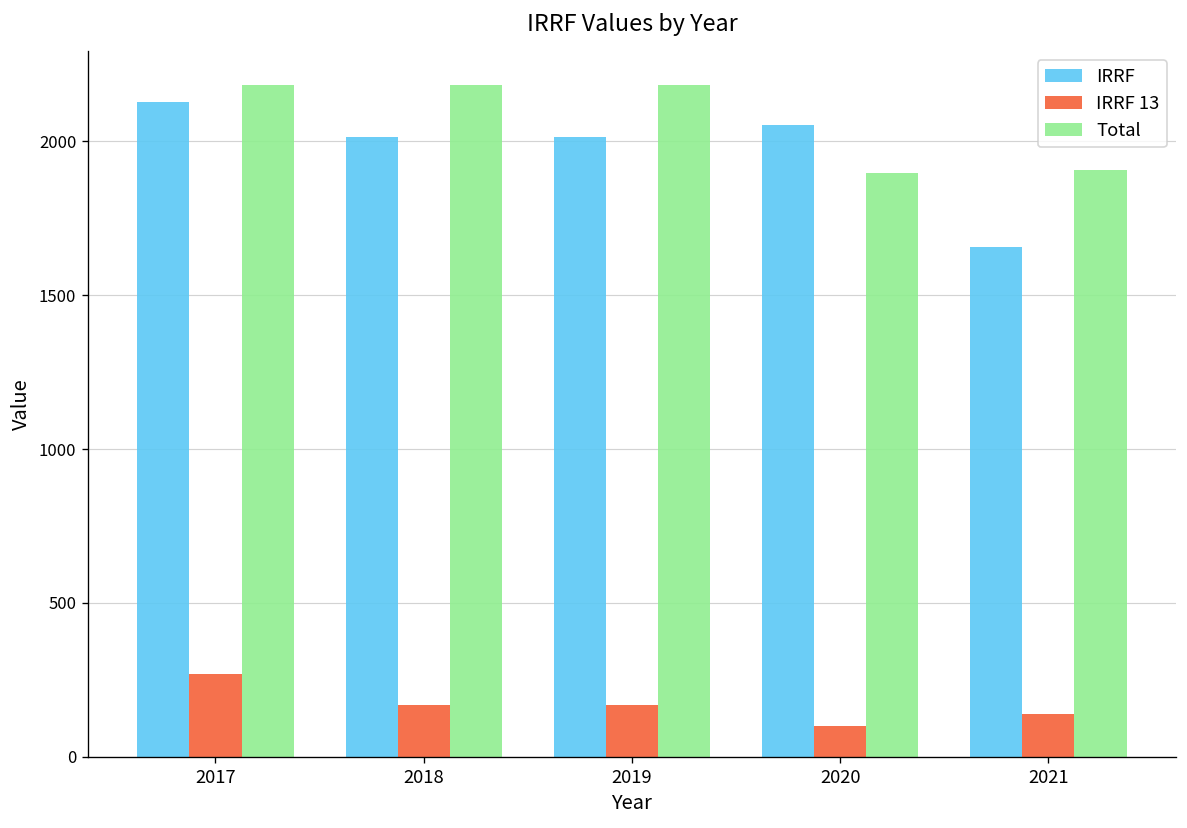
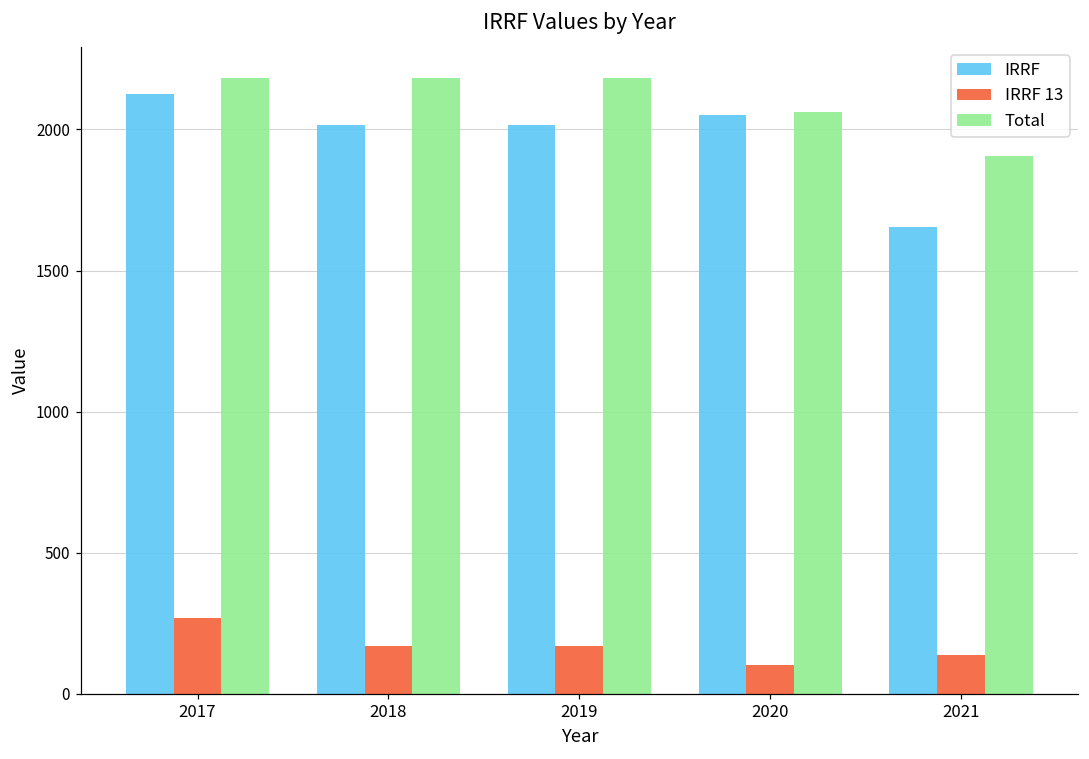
Total, 2020: 1900 -> 2060
